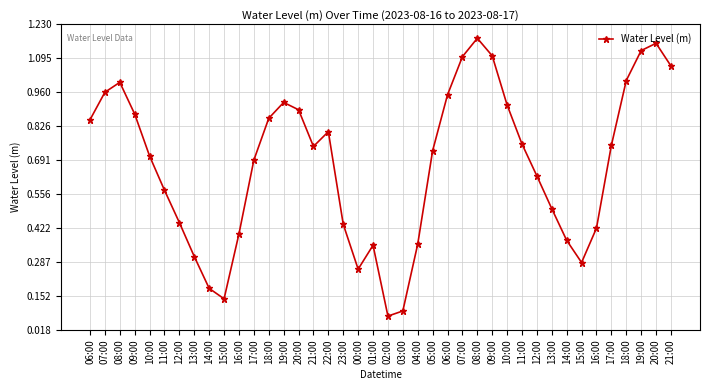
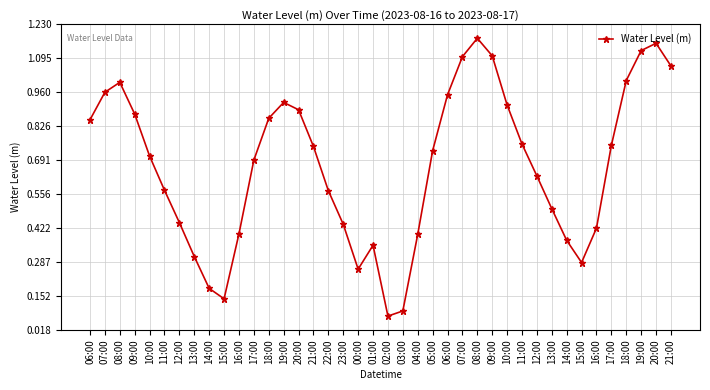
22:00: 0.80 -> 0.57
04:00: 0.36 -> 0.40
